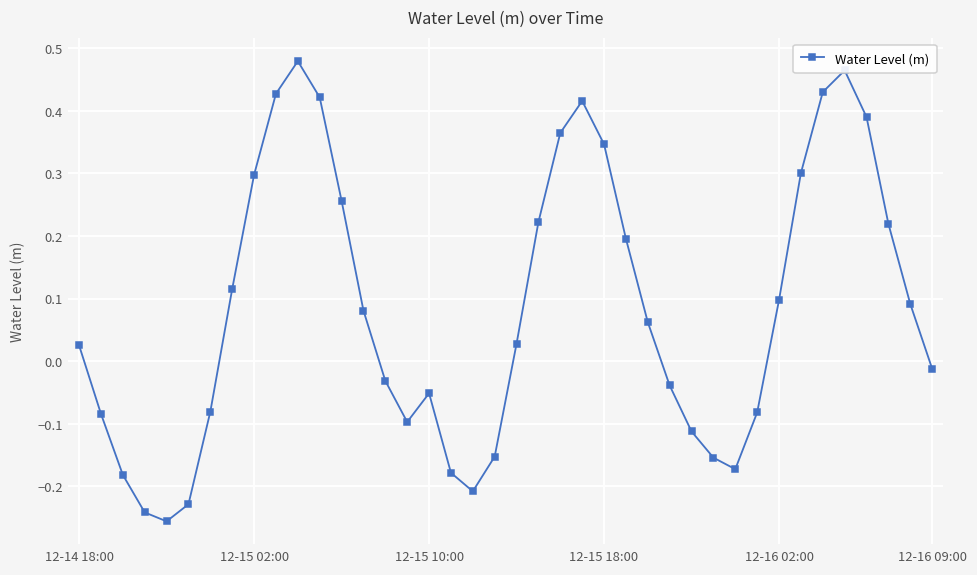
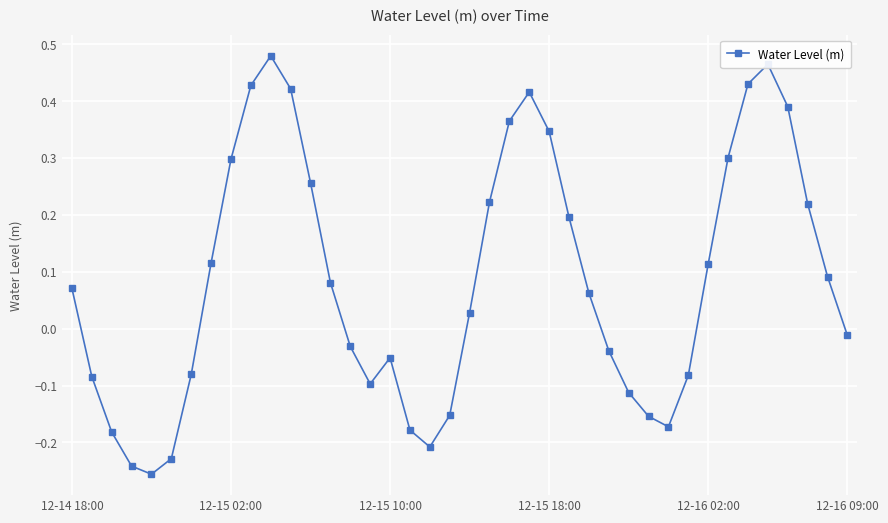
12-14 18:00: 0.03 -> 0.07
12-16 02:00: 0.10 -> 0.11
